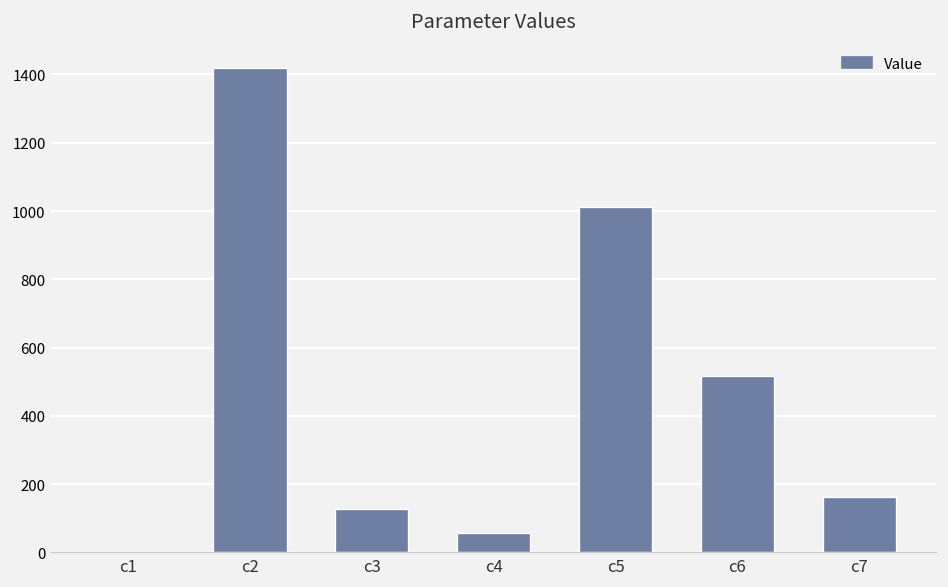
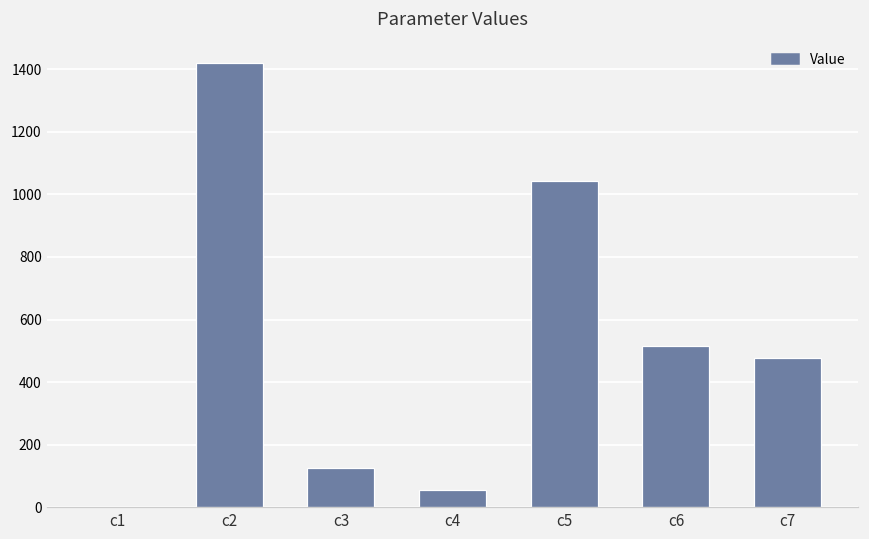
c5: 1010 -> 1040
c7: 160 -> 480
